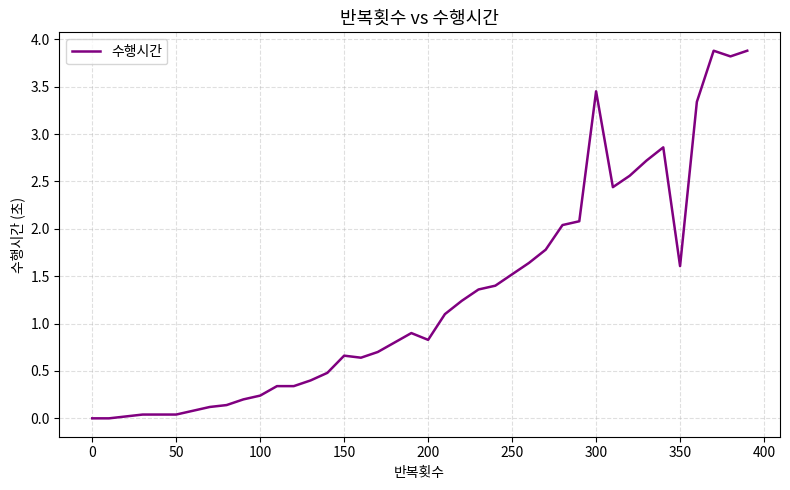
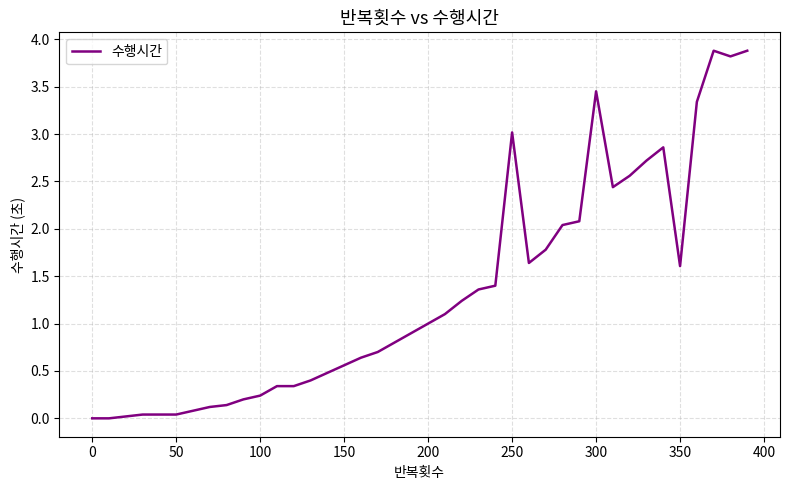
150: 0.7 -> 0.6
200: 0.8 -> 1.0
250: 1.5 -> 3.0
